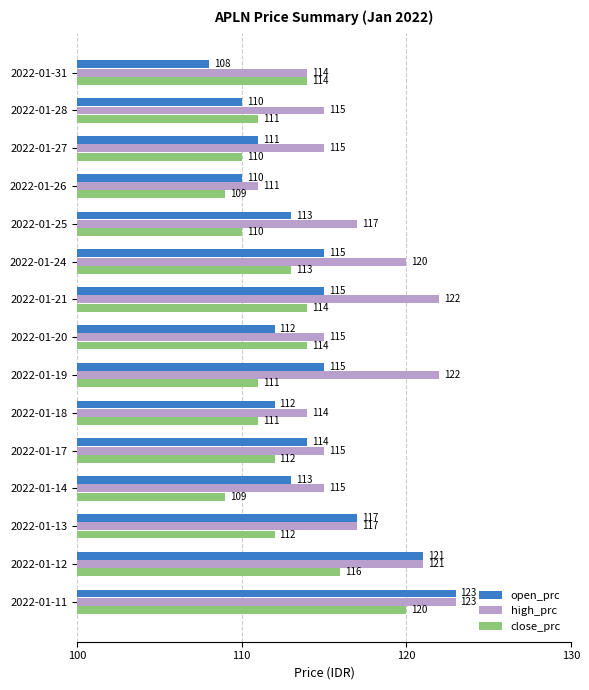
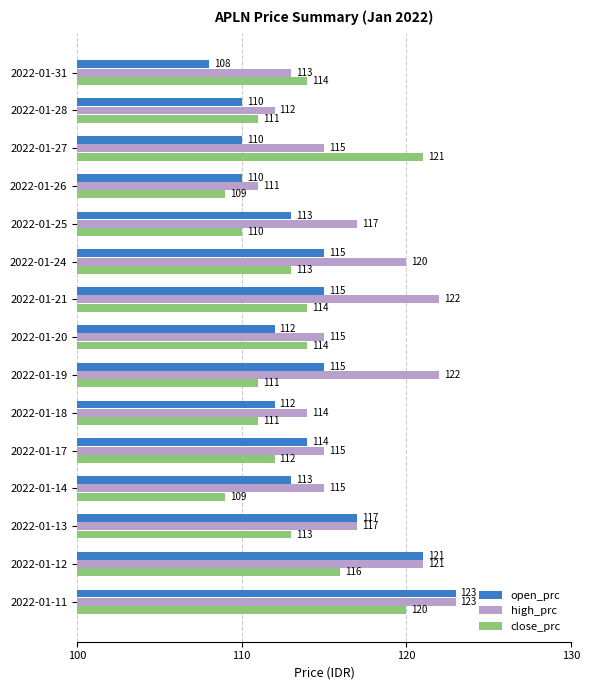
high_prc, 2022-01-31: 114 -> 113
high_prc, 2022-01-28: 115 -> 112
open_prc, 2022-01-27: 111 -> 110
close_prc, 2022-01-27: 110 -> 121
close_prc, 2022-01-13: 112 -> 113
